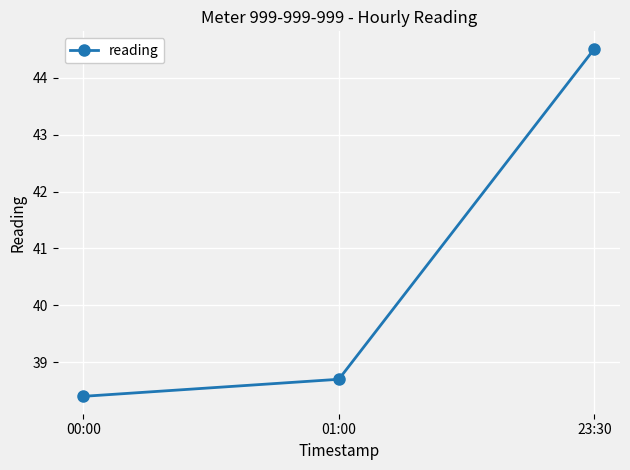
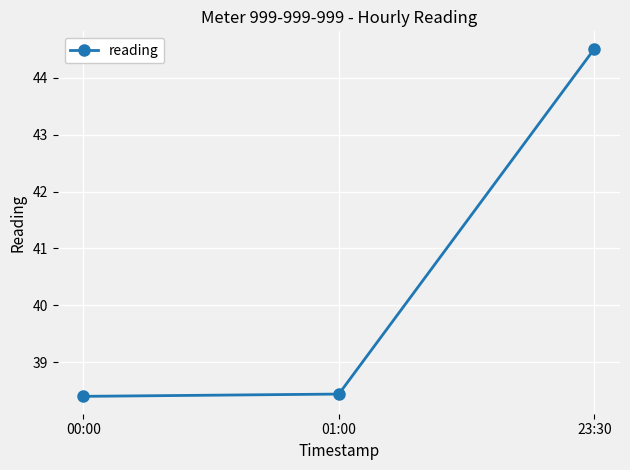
01:00: 38.7 -> 38.4
